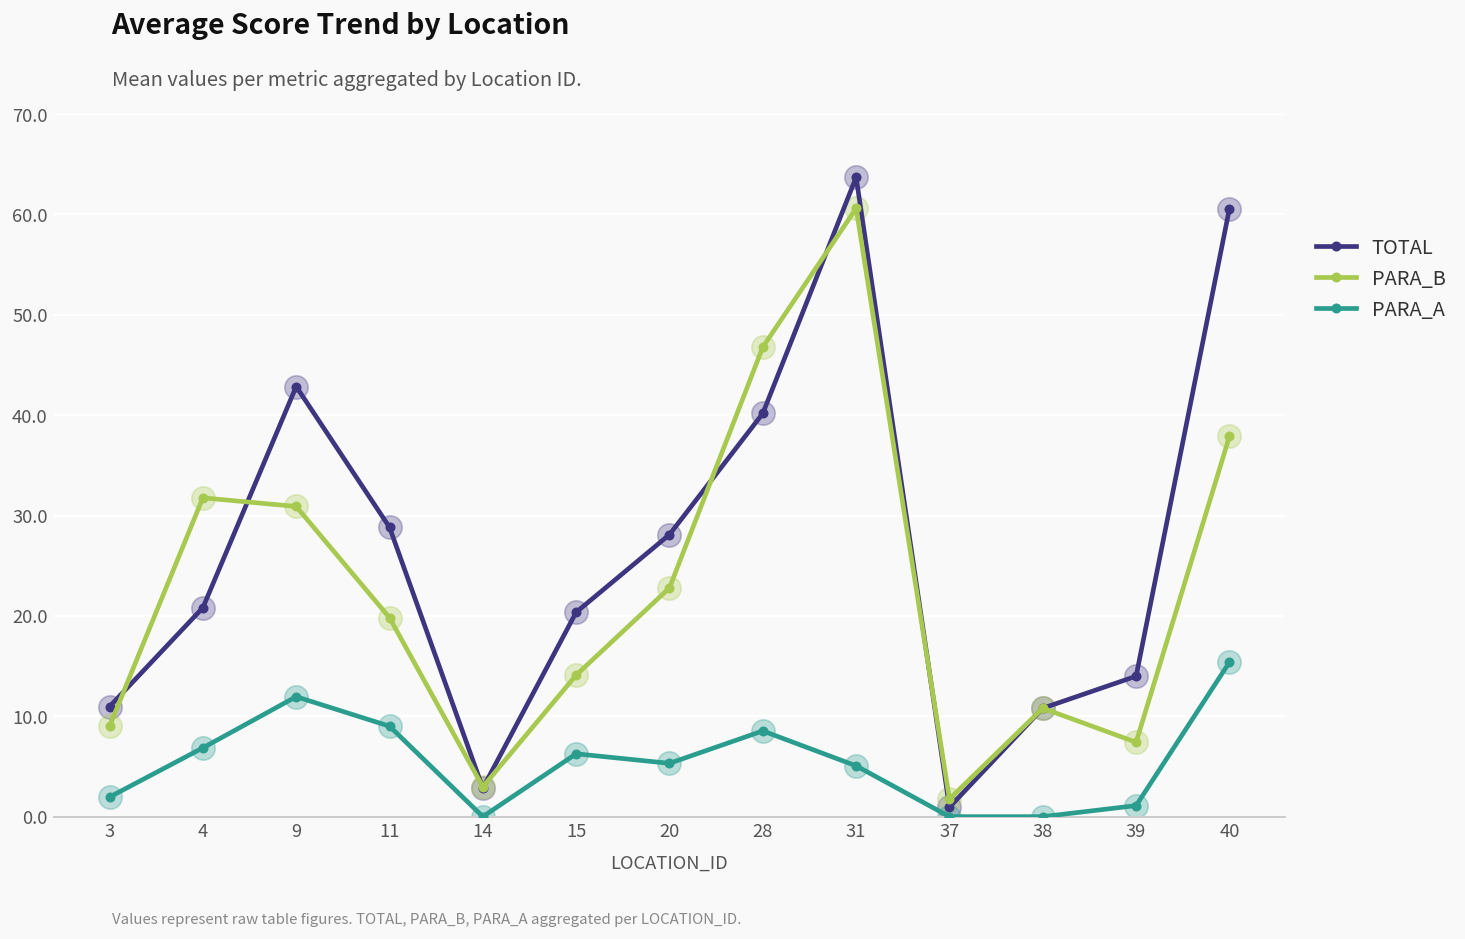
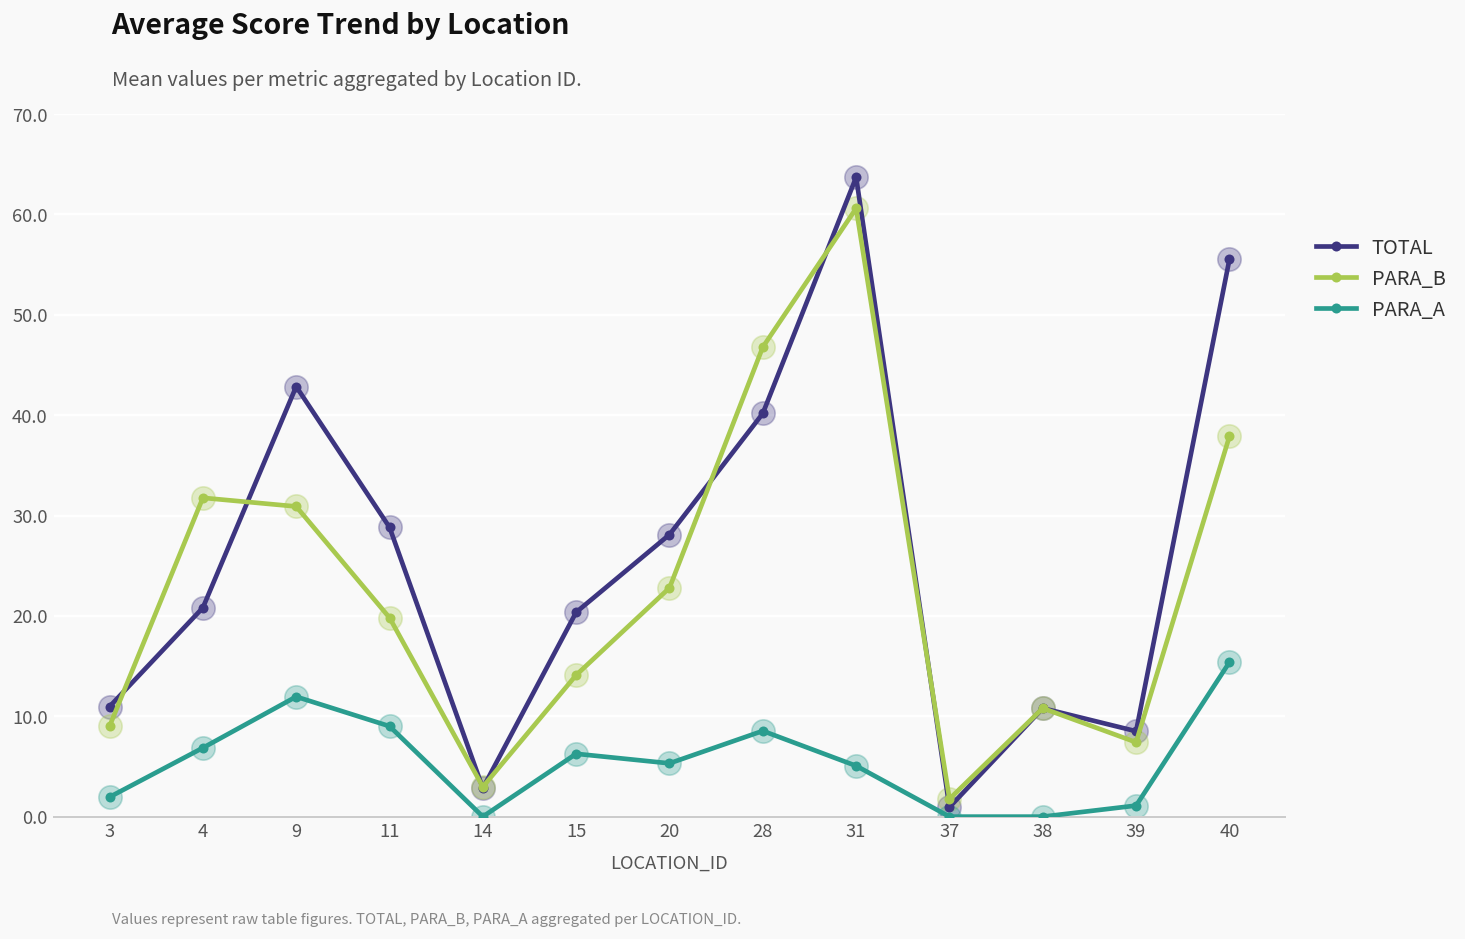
TOTAL, 39: 14 -> 9
TOTAL, 40: 61 -> 56
